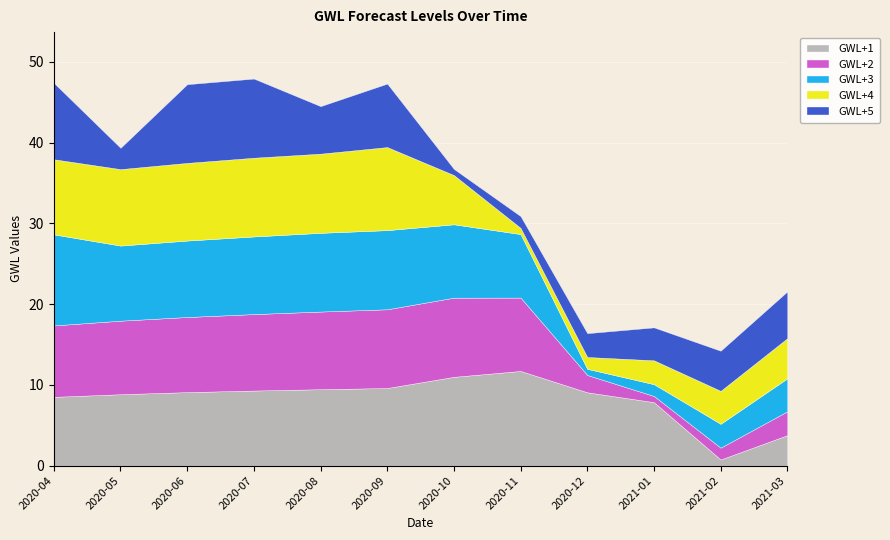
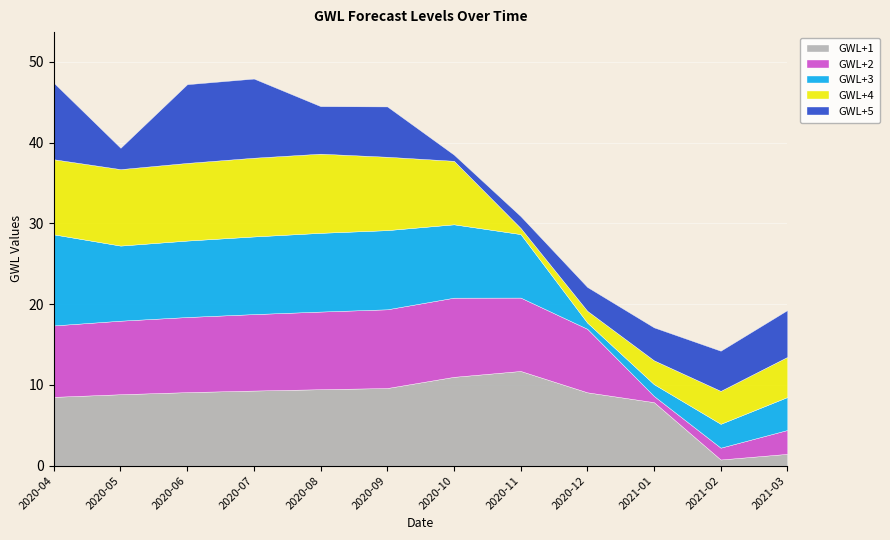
GWL+4, 2020-09: 10 -> 9
GWL+5, 2020-09: 8 -> 6
GWL+4, 2020-10: 6 -> 8
GWL+2, 2020-12: 2 -> 8
GWL+1, 2021-03: 4 -> 1
